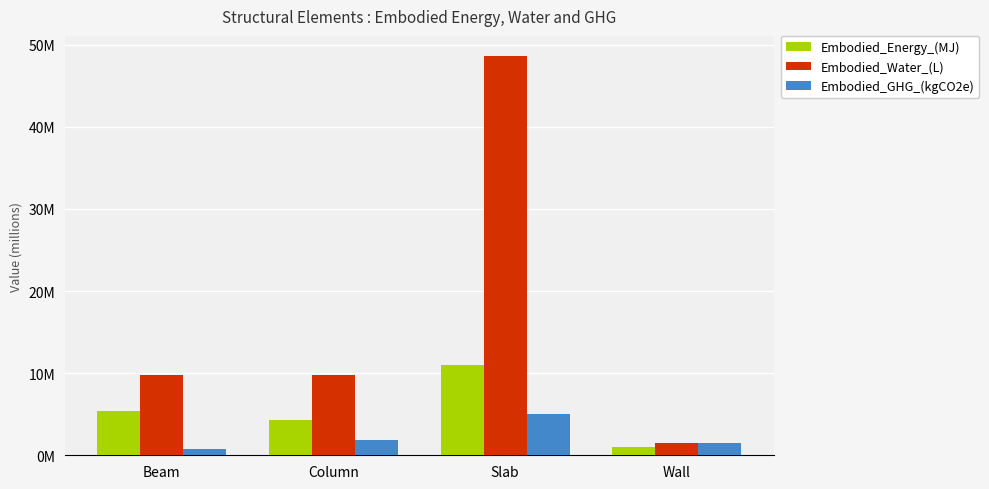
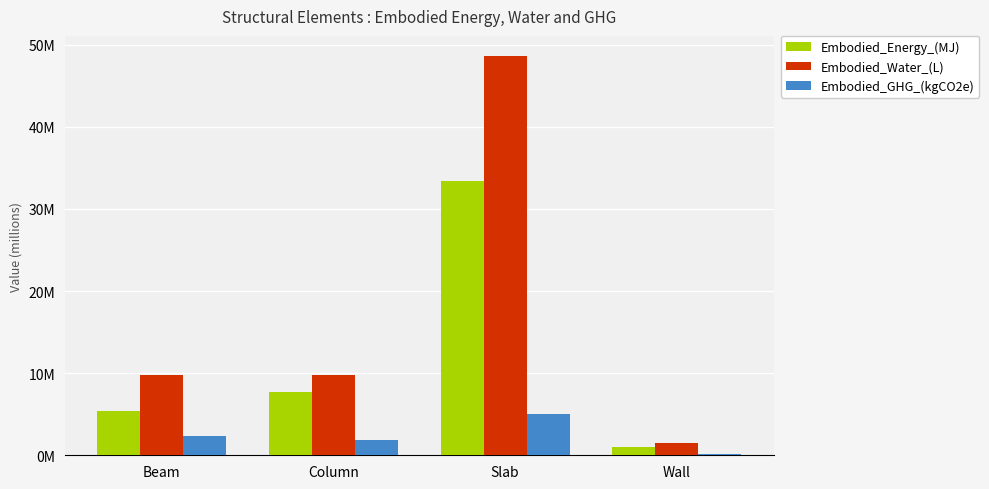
Embodied_GHG_(kgCO2e), Beam: 1000000 -> 2000000
Embodied_Energy_(MJ), Column: 4000000 -> 8000000
Embodied_Energy_(MJ), Slab: 11000000 -> 33000000
Embodied_GHG_(kgCO2e), Wall: 2000000 -> 0
